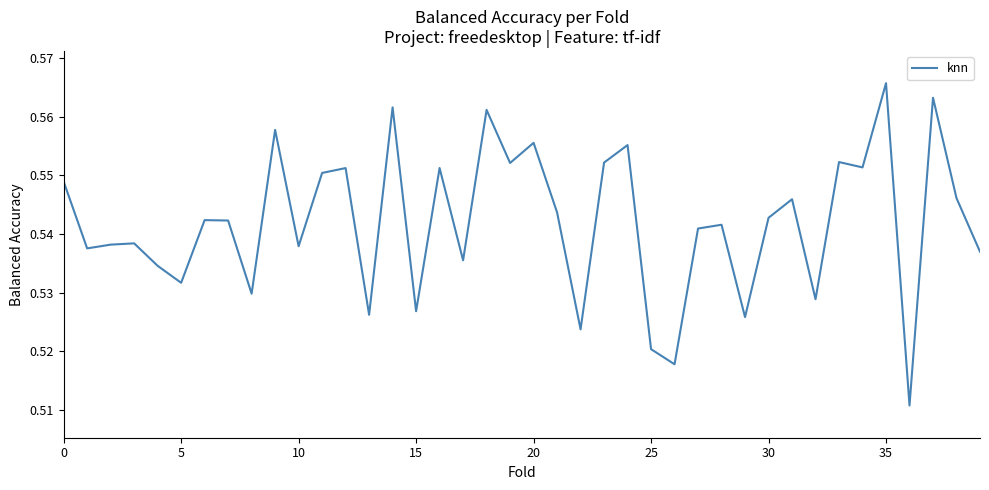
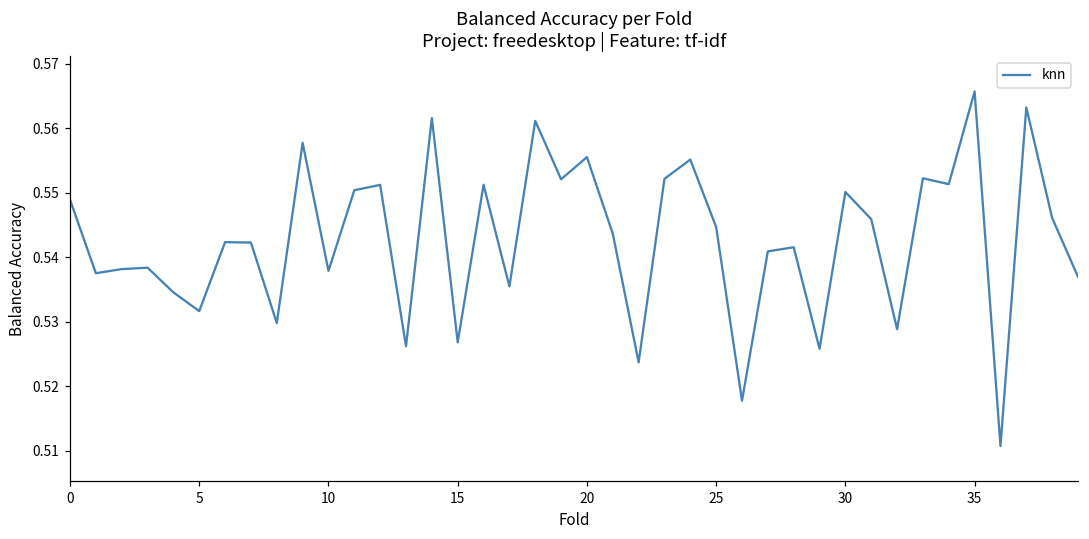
25: 0.520 -> 0.545
30: 0.543 -> 0.550
